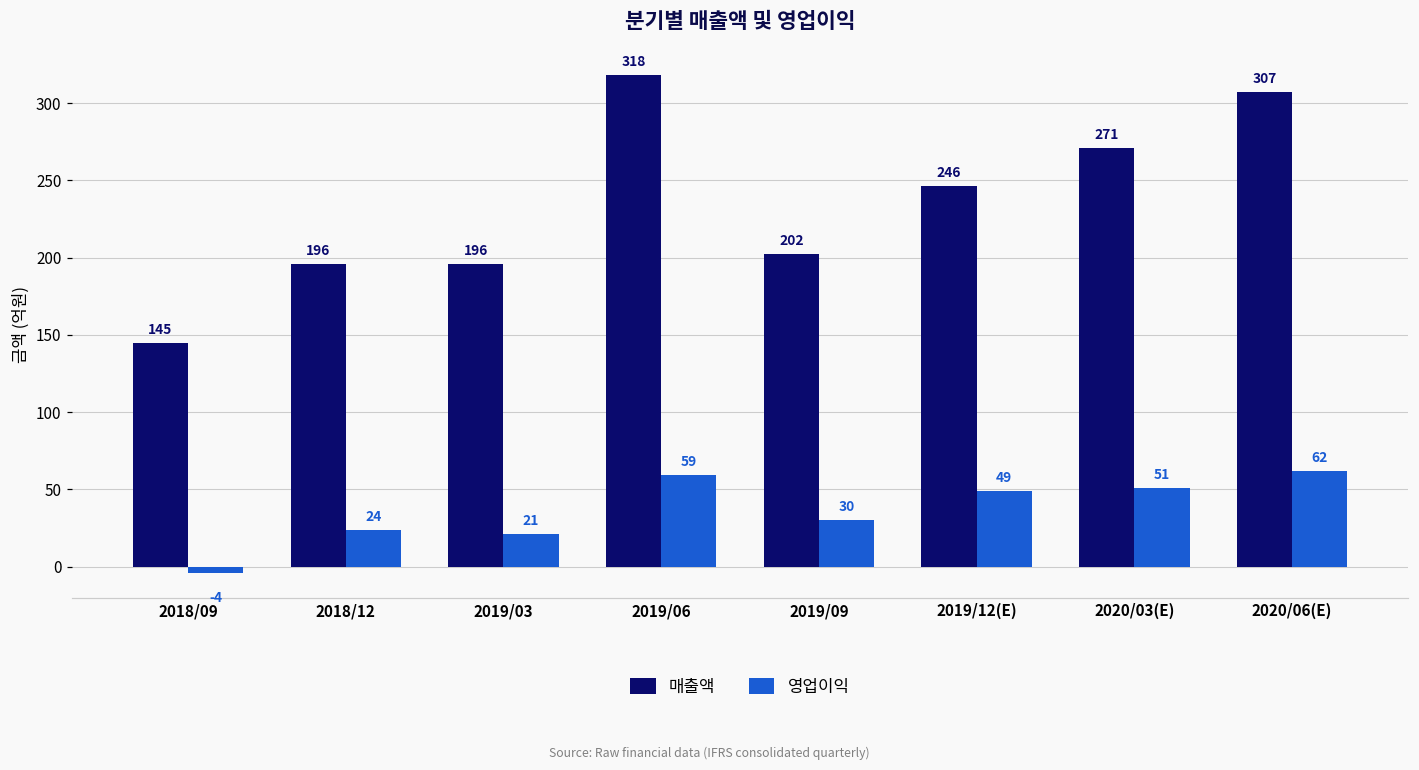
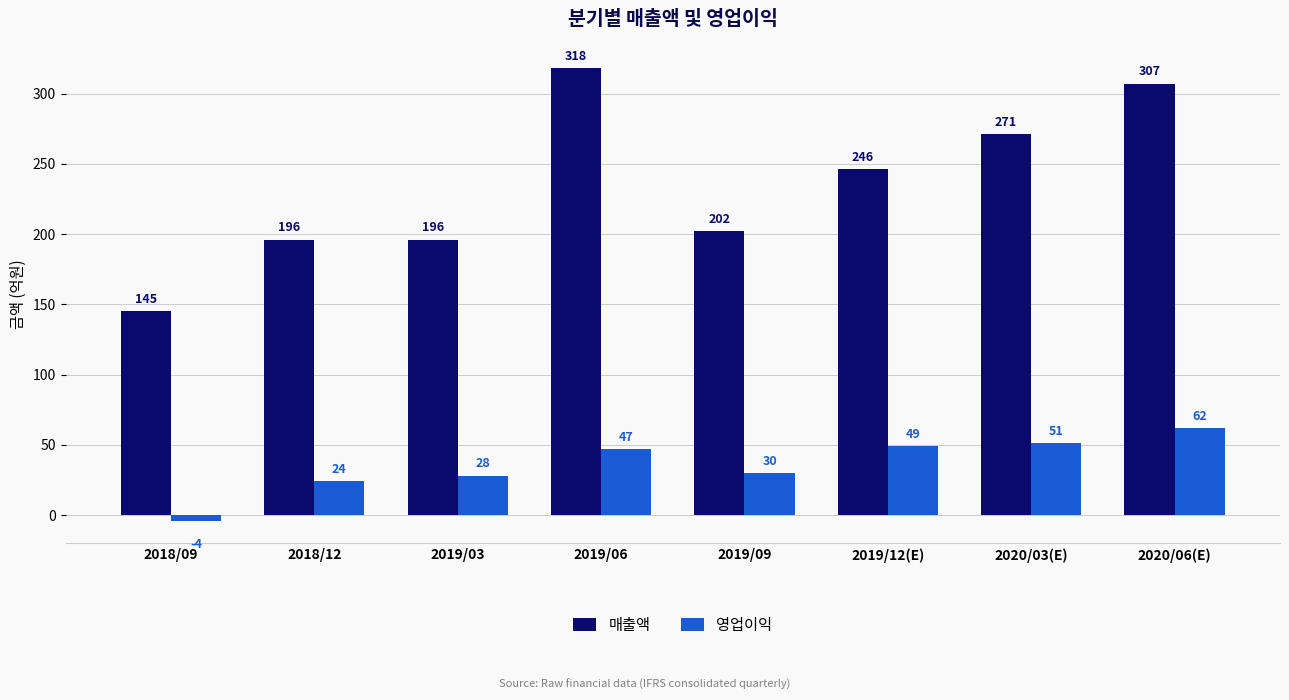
영업이익, 2019/03: 21 -> 28
영업이익, 2019/06: 59 -> 47
